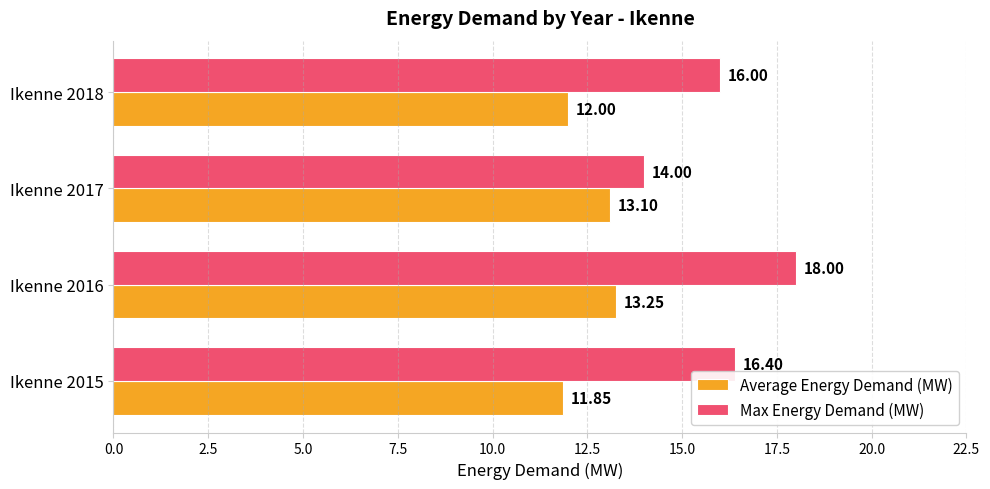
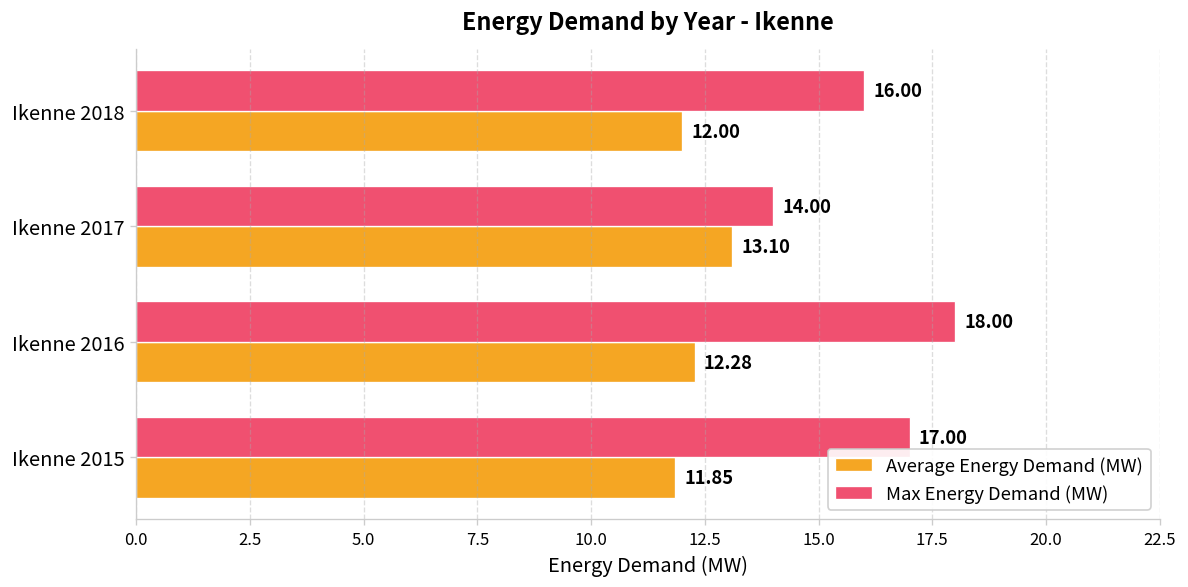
Average Energy Demand (MW), Ikenne 2016: 13.25 -> 12.28
Max Energy Demand (MW), Ikenne 2015: 16.40 -> 17.00
